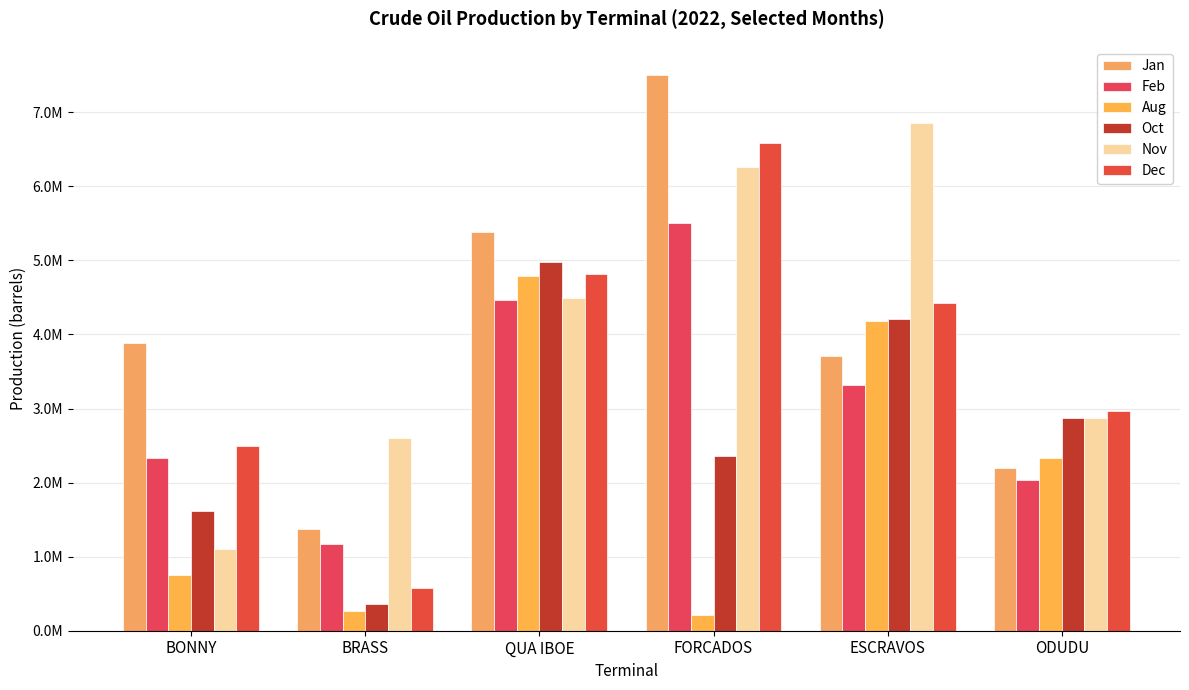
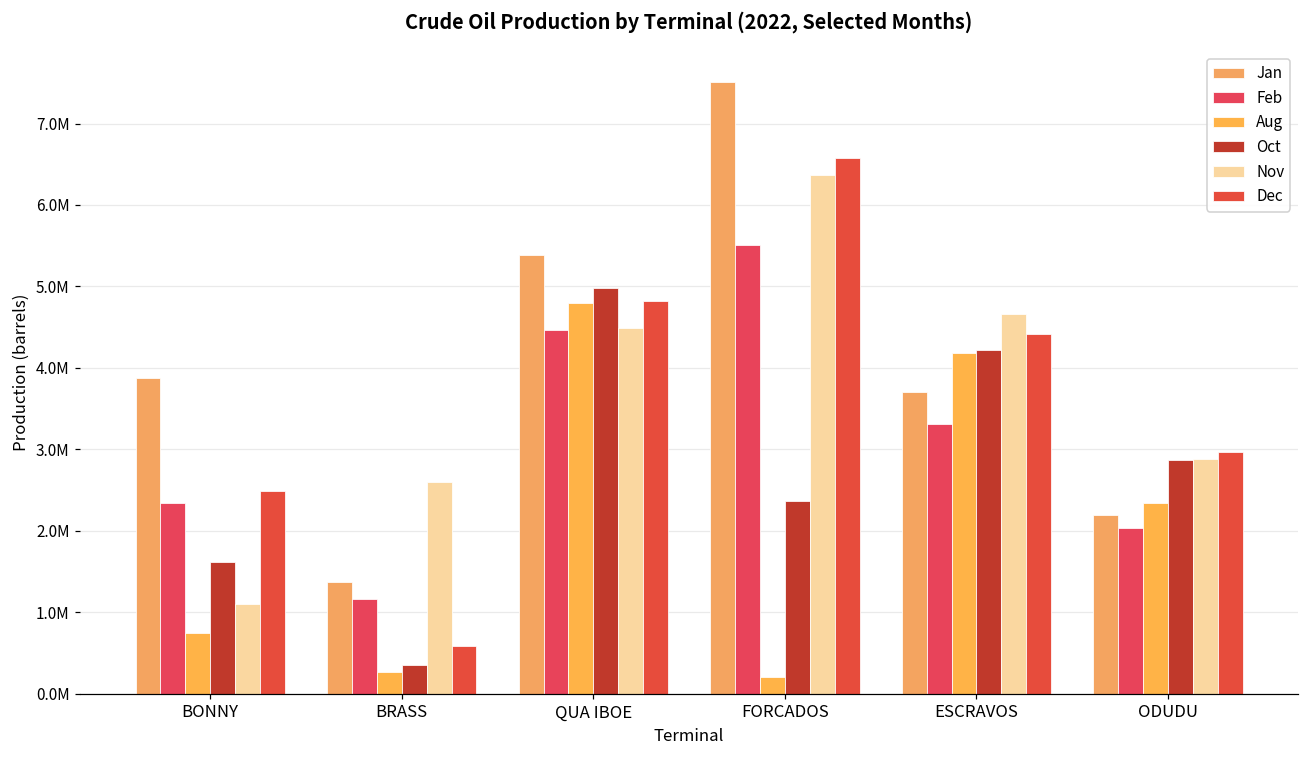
Nov, FORCADOS: 6300000 -> 6400000
Nov, ESCRAVOS: 6900000 -> 4700000
